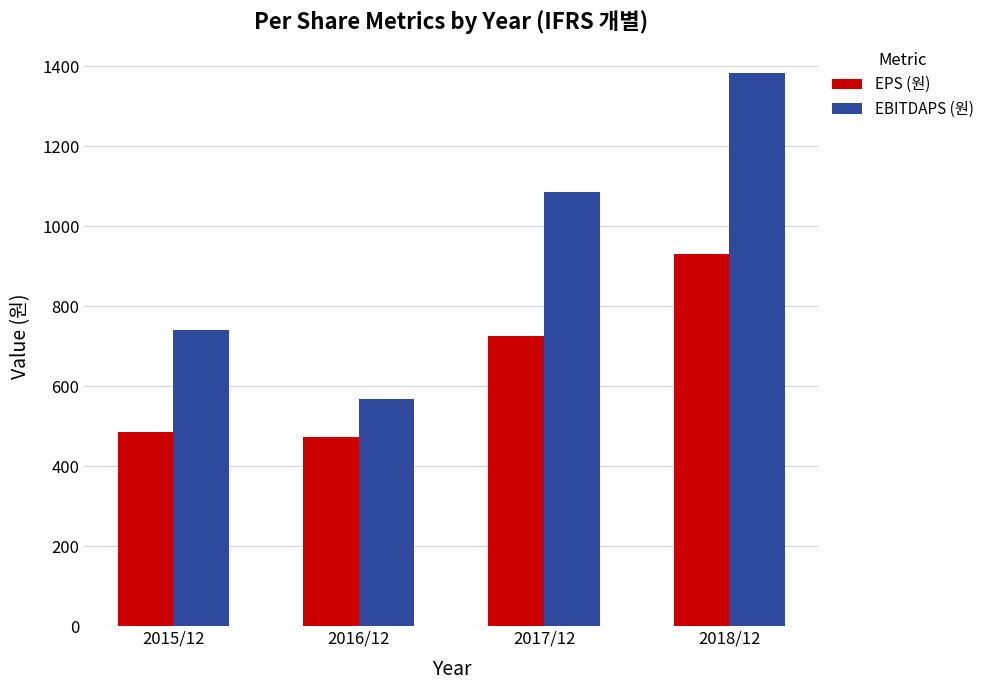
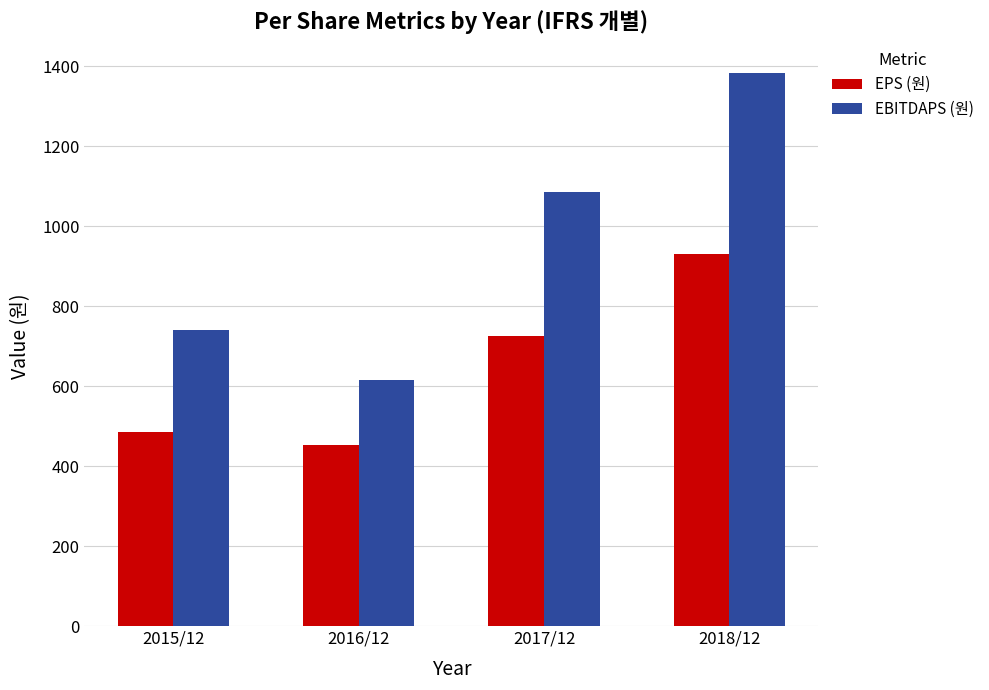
EPS (원), 2016/12: 470 -> 450
EBITDAPS (원), 2016/12: 570 -> 620
